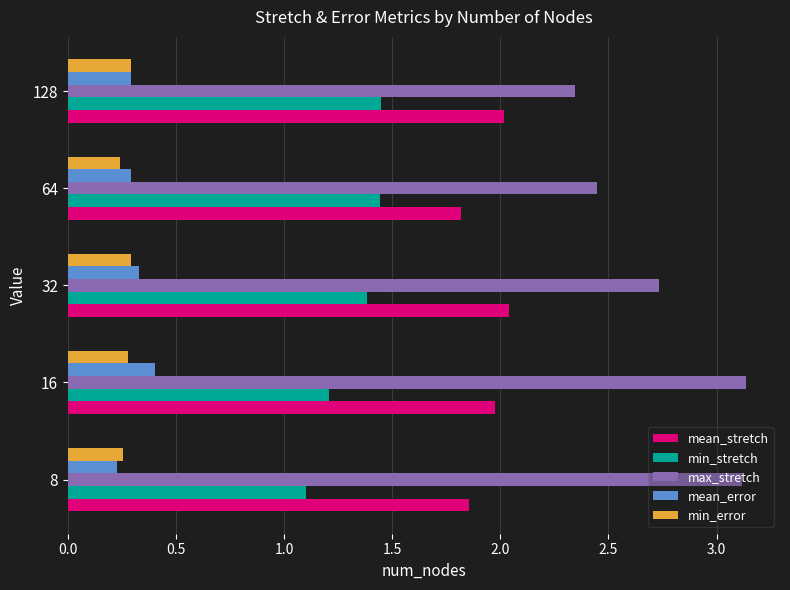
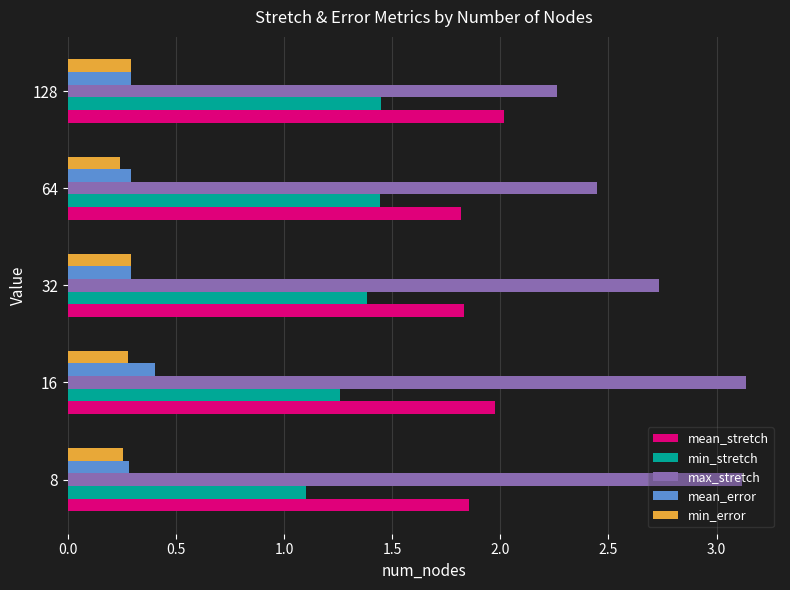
max_stretch, 128: 2.34 -> 2.26
mean_error, 32: 0.33 -> 0.29
mean_stretch, 32: 2.04 -> 1.83
min_stretch, 16: 1.21 -> 1.26
mean_error, 8: 0.23 -> 0.28
